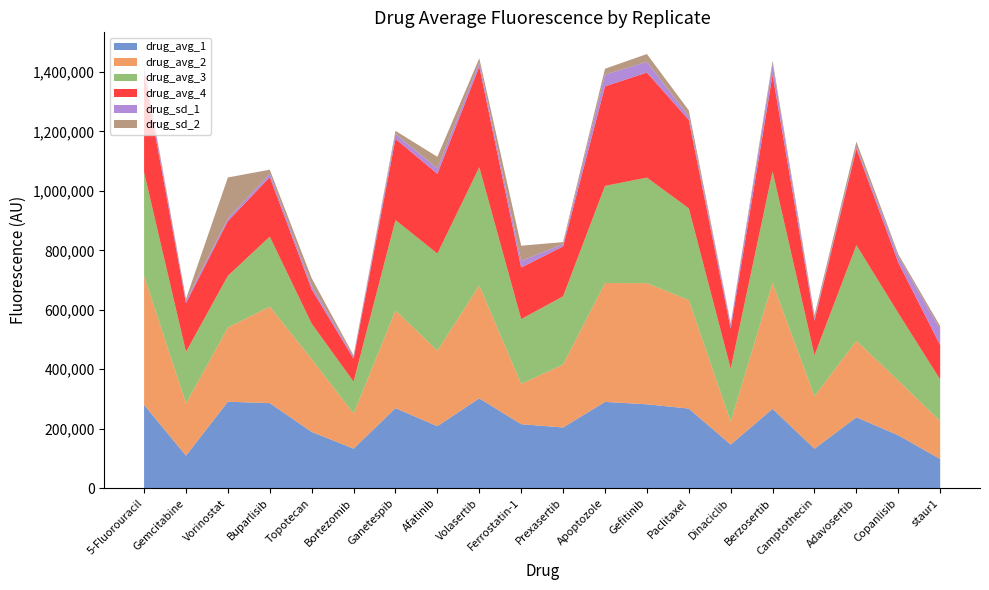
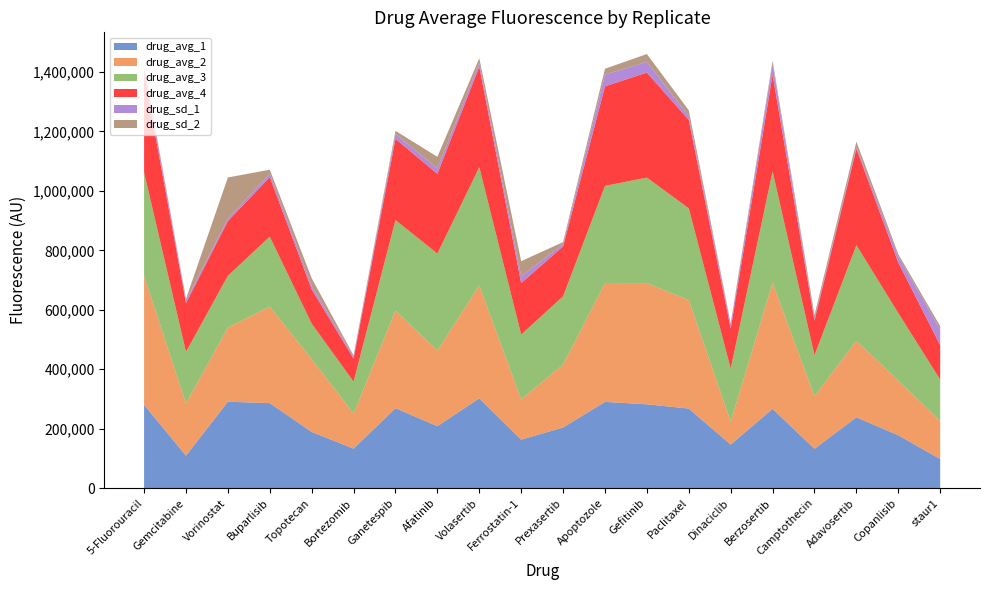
drug_avg_1, Ferrostatin-1: 220,000 -> 160,000
